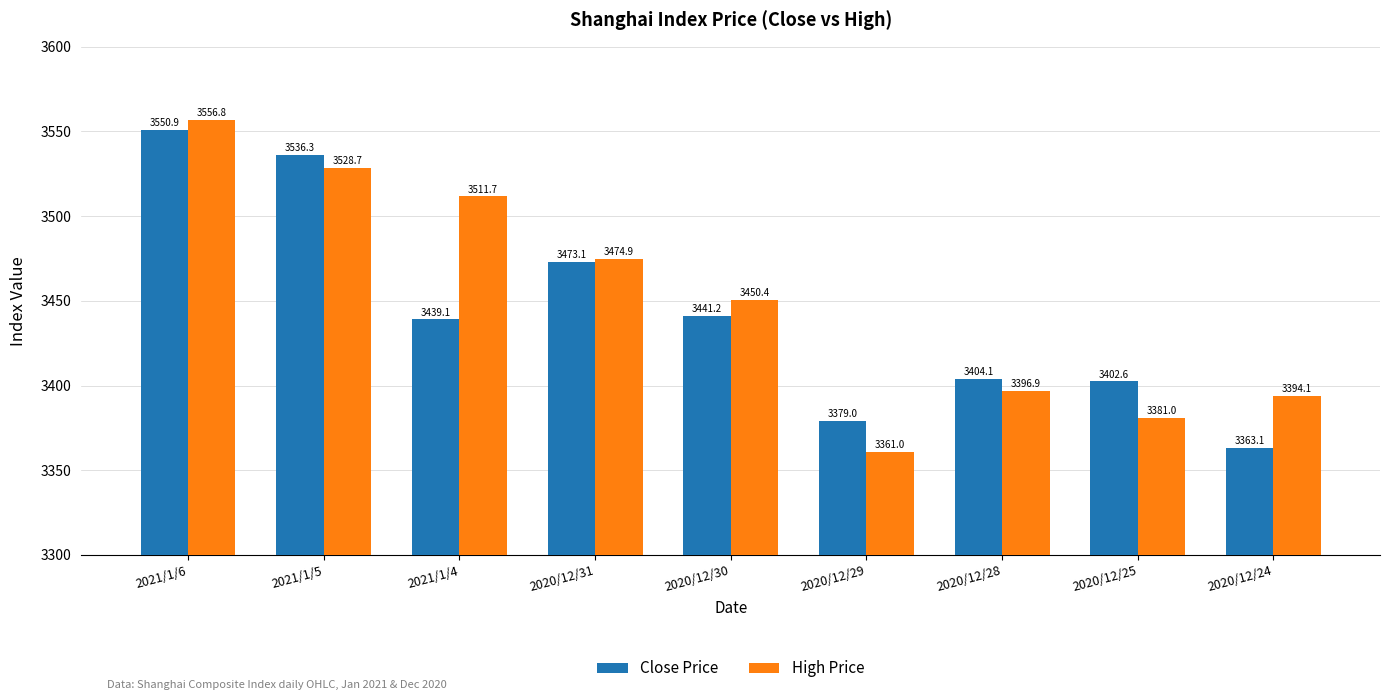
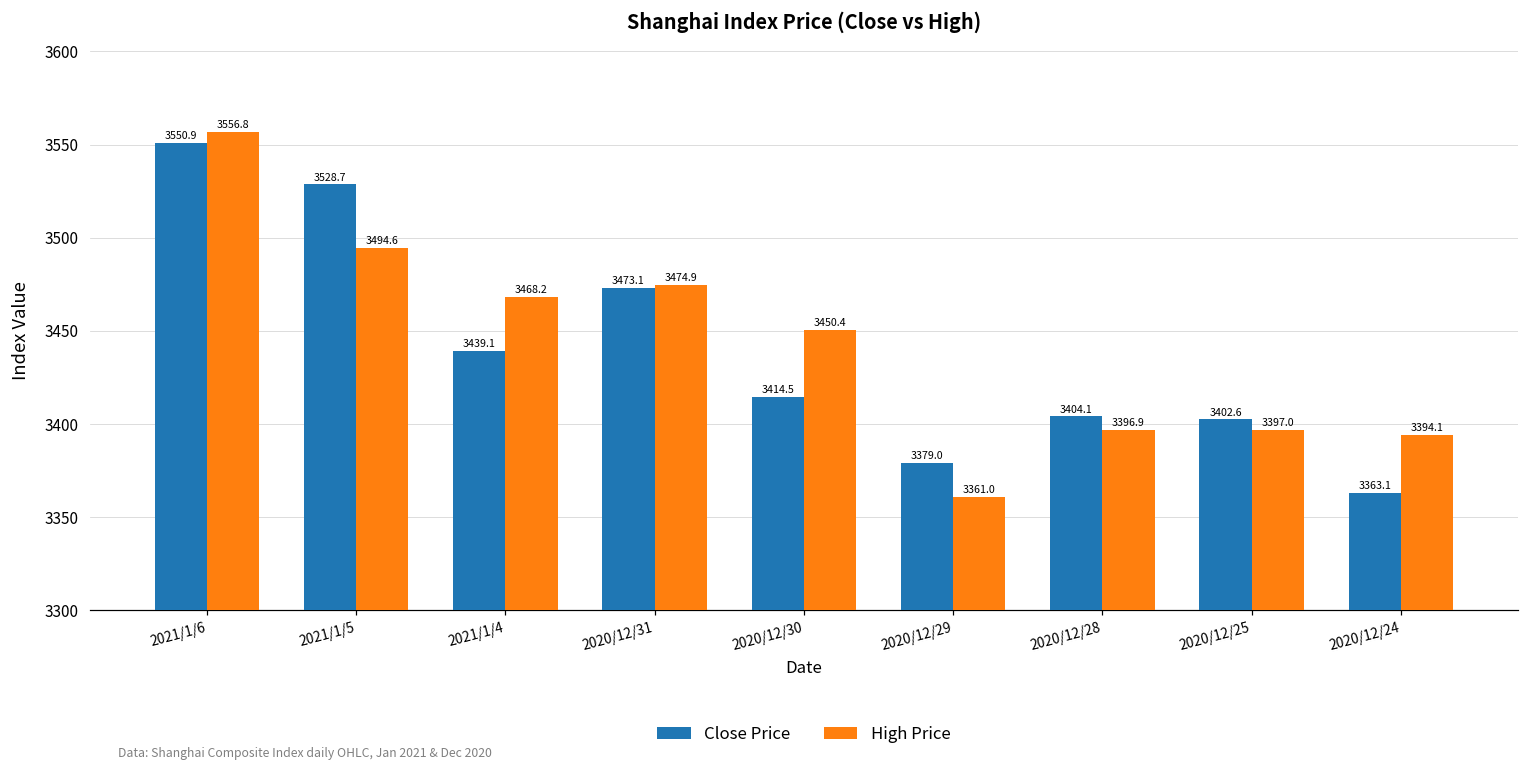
Close Price, 2021/1/5: 3536.3 -> 3528.7
High Price, 2021/1/5: 3528.7 -> 3494.6
High Price, 2021/1/4: 3511.7 -> 3468.2
Close Price, 2020/12/30: 3441.2 -> 3414.5
High Price, 2020/12/25: 3381.0 -> 3397.0
